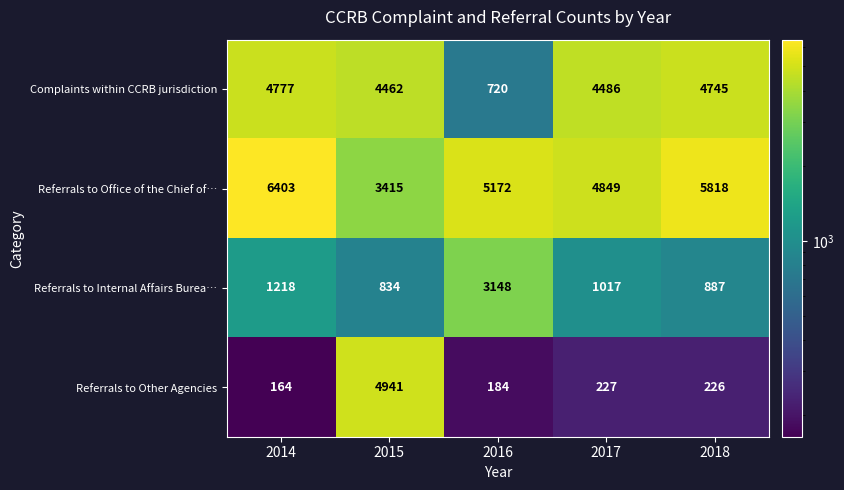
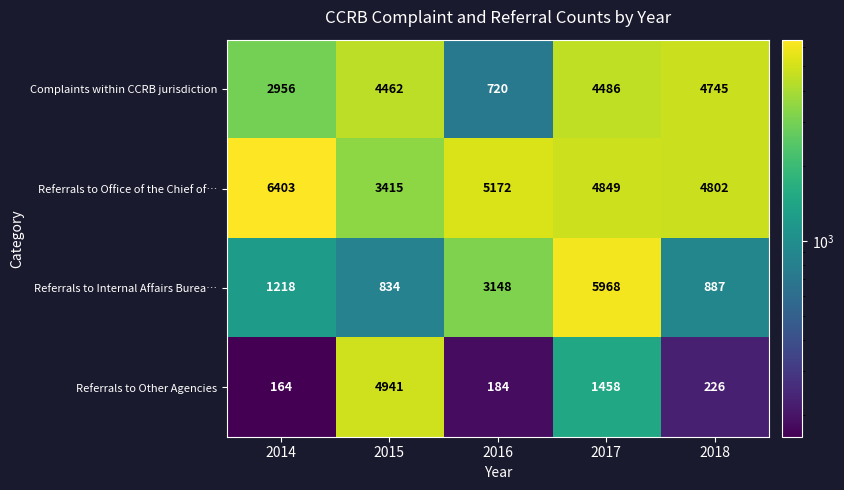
Complaints within CCRB jurisdiction, 2014: 4777 -> 2956
Referrals to Office of the Chief of…, 2018: 5818 -> 4802
Referrals to Internal Affairs Burea…, 2017: 1017 -> 5968
Referrals to Other Agencies, 2017: 227 -> 1458
